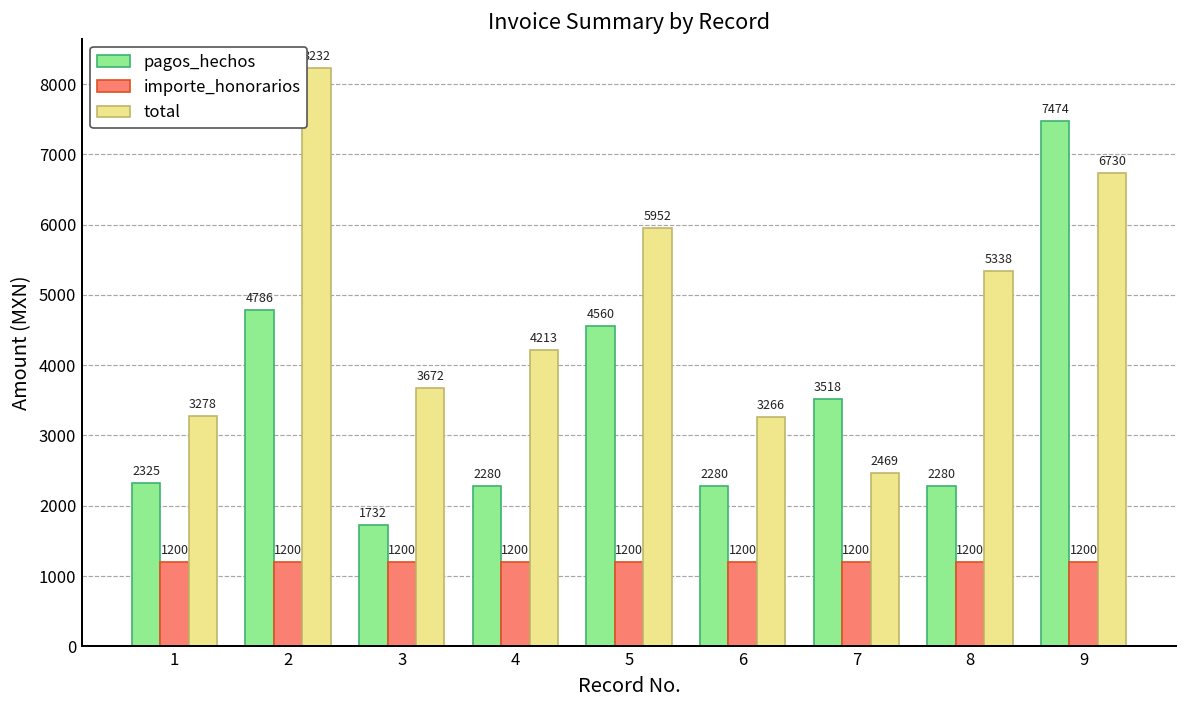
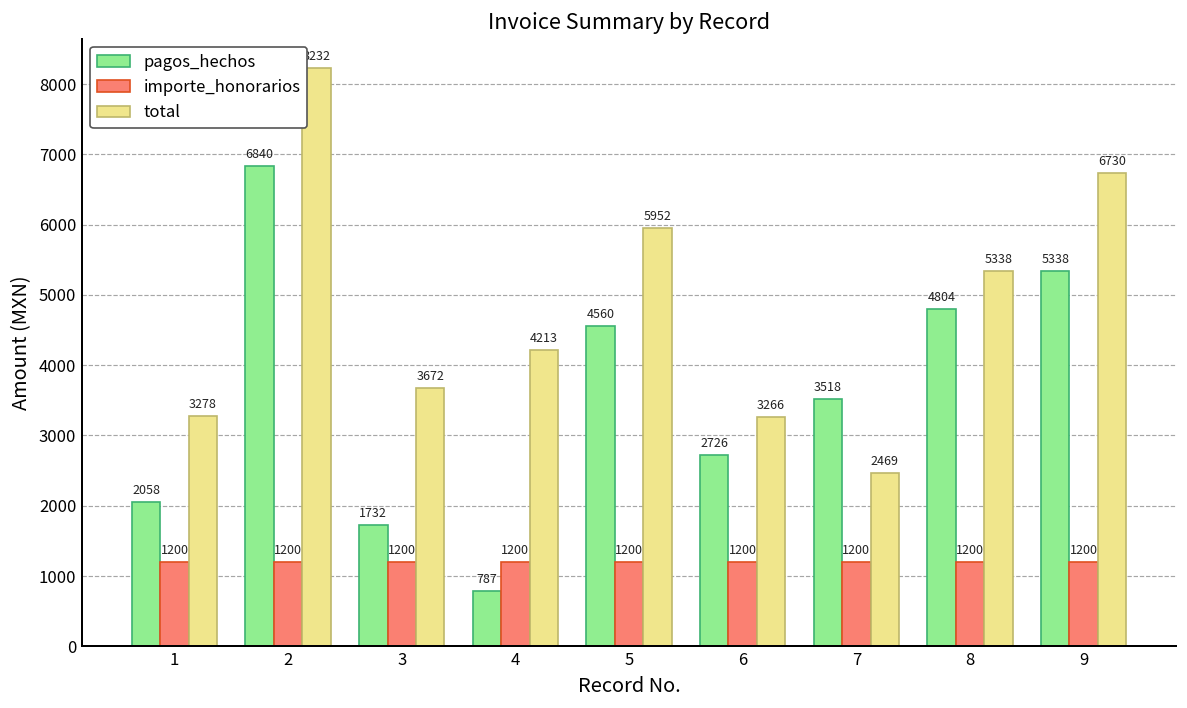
pagos_hechos, 1: 2325 -> 2058
pagos_hechos, 2: 4786 -> 6840
pagos_hechos, 4: 2280 -> 787
pagos_hechos, 6: 2280 -> 2726
pagos_hechos, 8: 2280 -> 4804
pagos_hechos, 9: 7474 -> 5338
